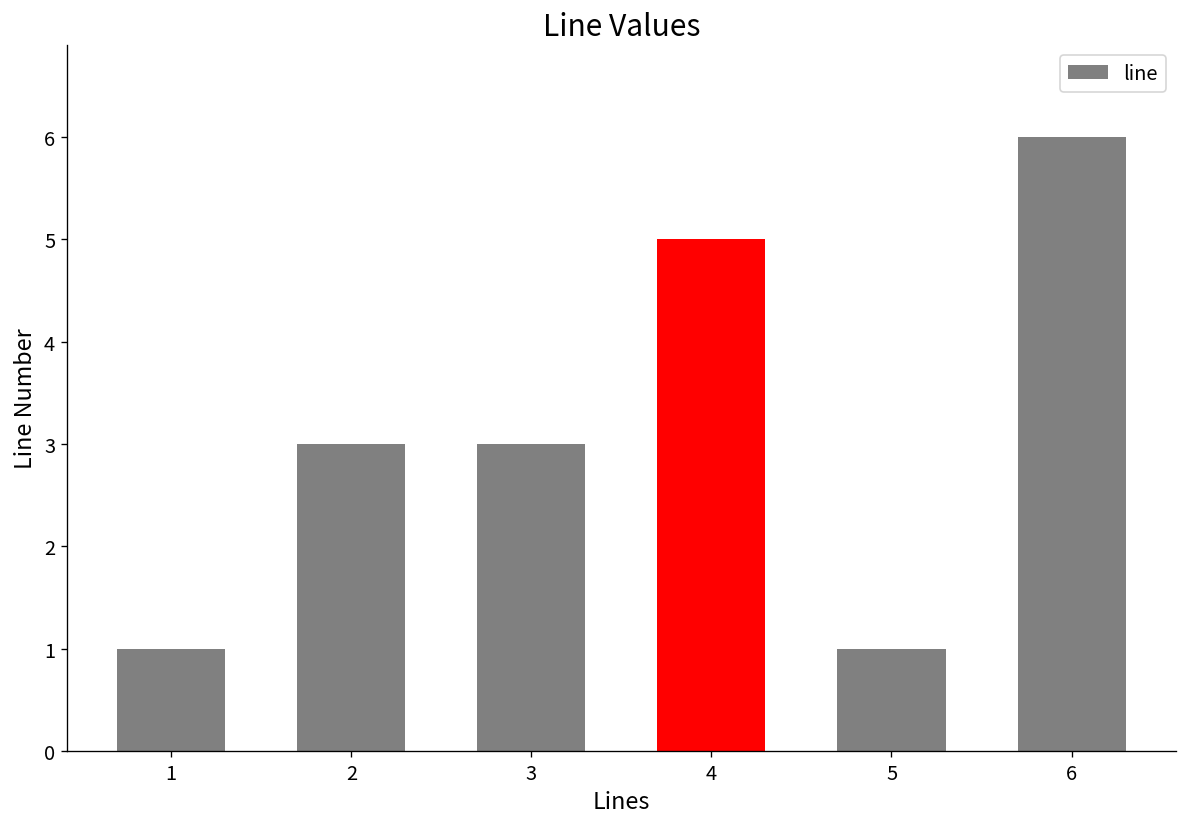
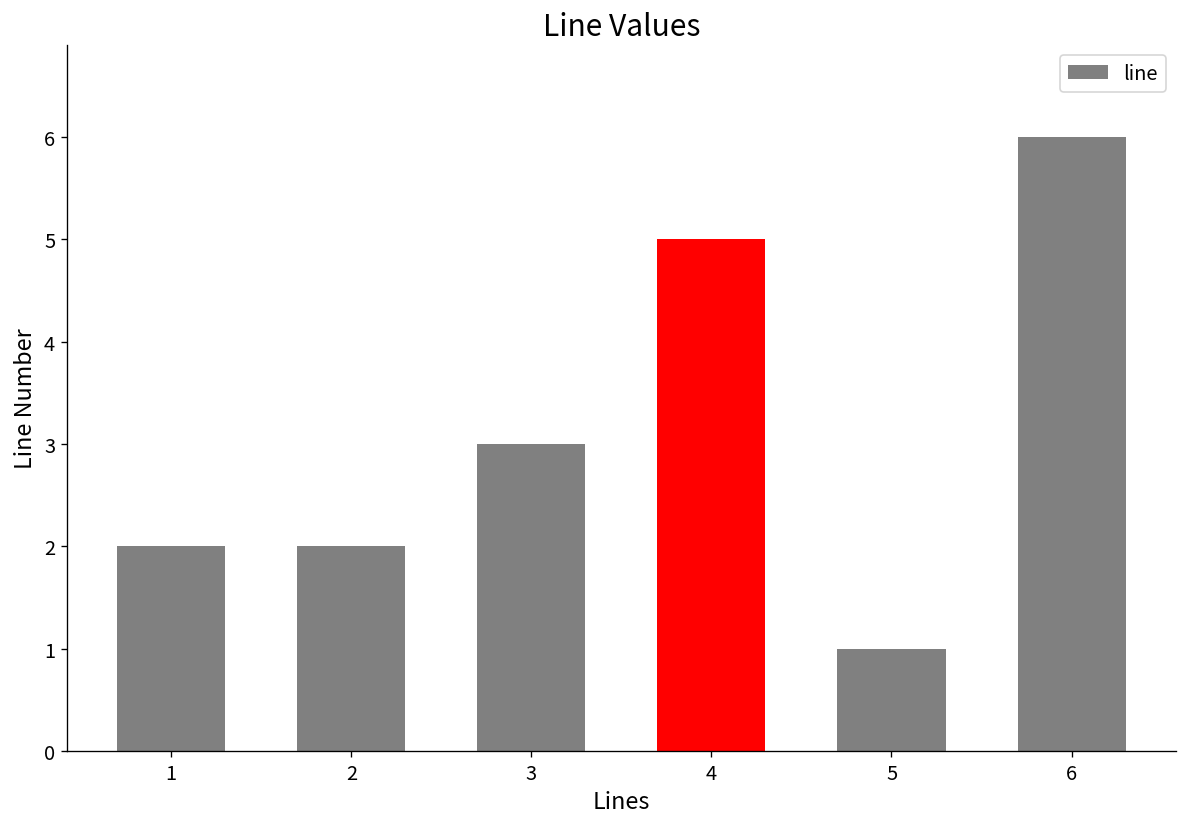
1: 1 -> 2
2: 3 -> 2
